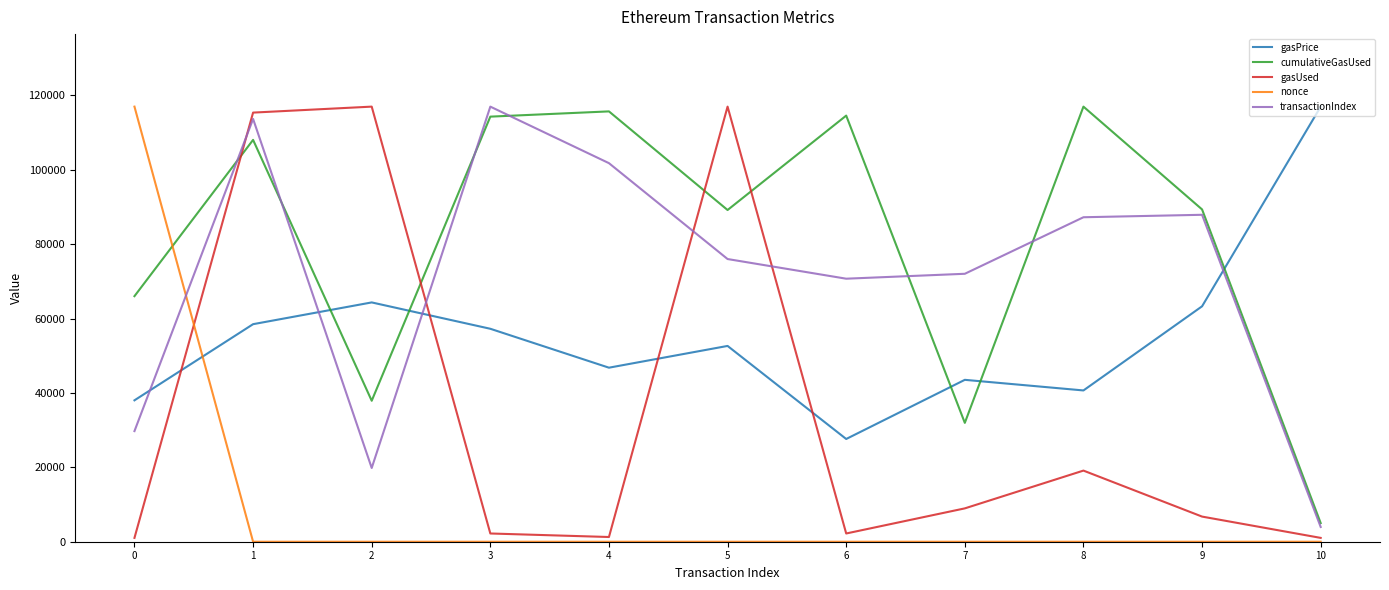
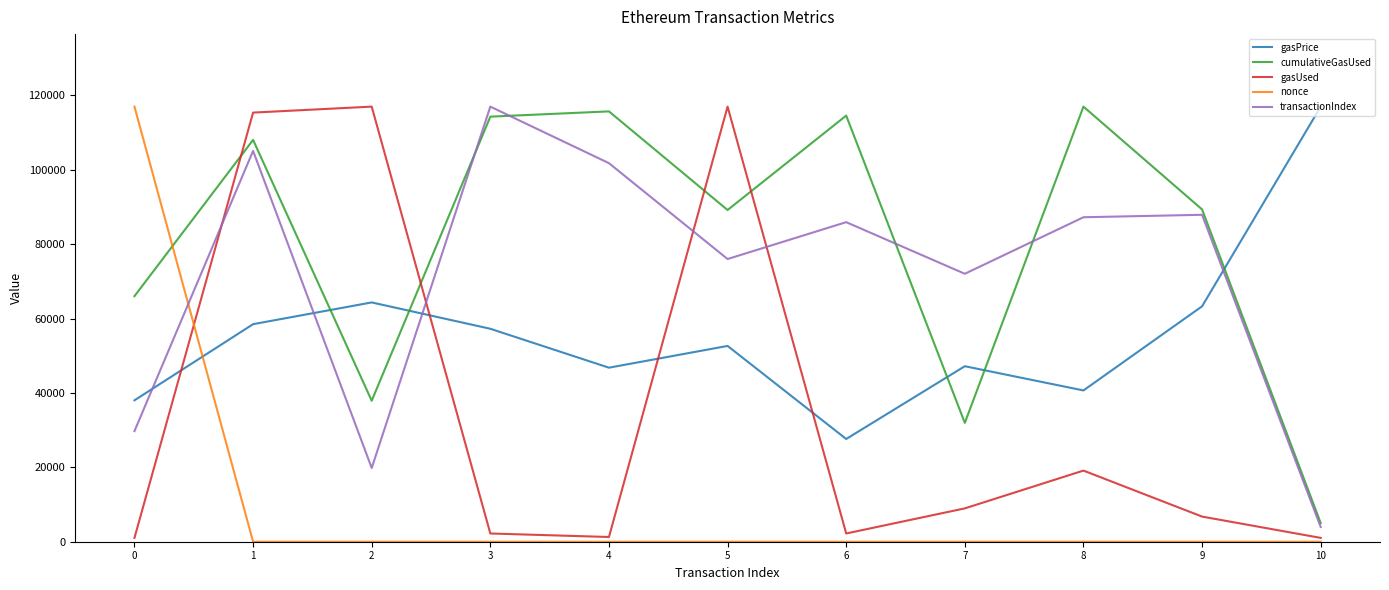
transactionIndex, 1: 114000 -> 105000
transactionIndex, 6: 71000 -> 86000
gasPrice, 7: 44000 -> 47000
